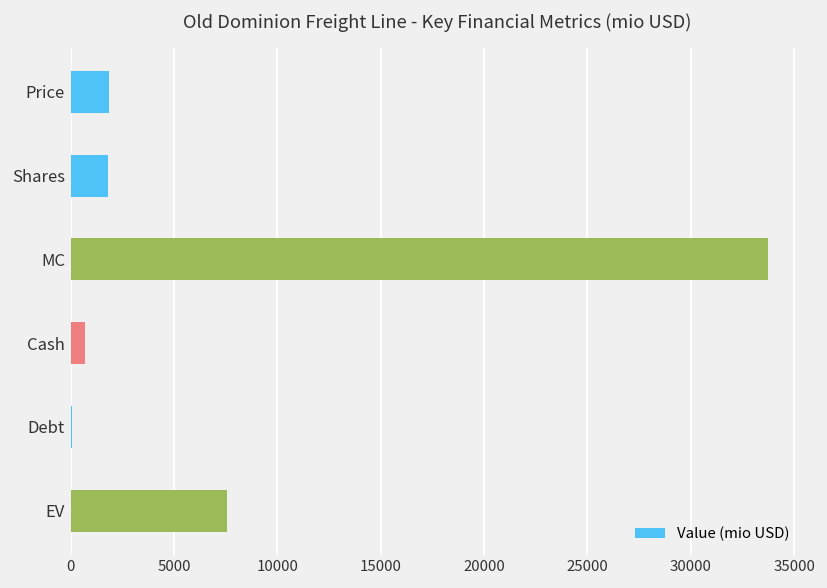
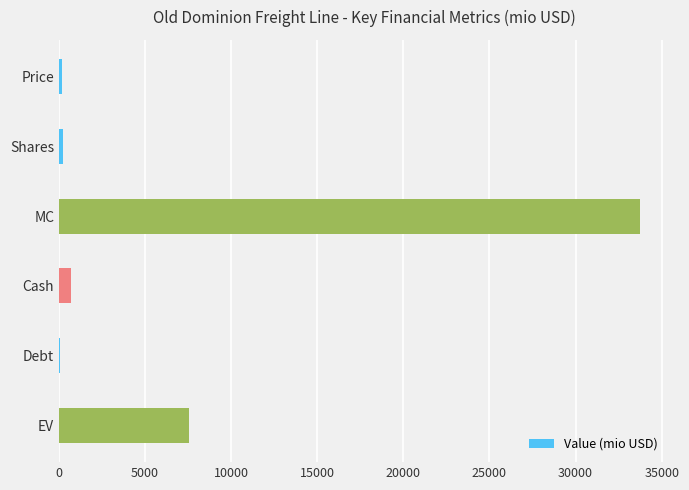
Price: 1800 -> 200
Shares: 1800 -> 200
